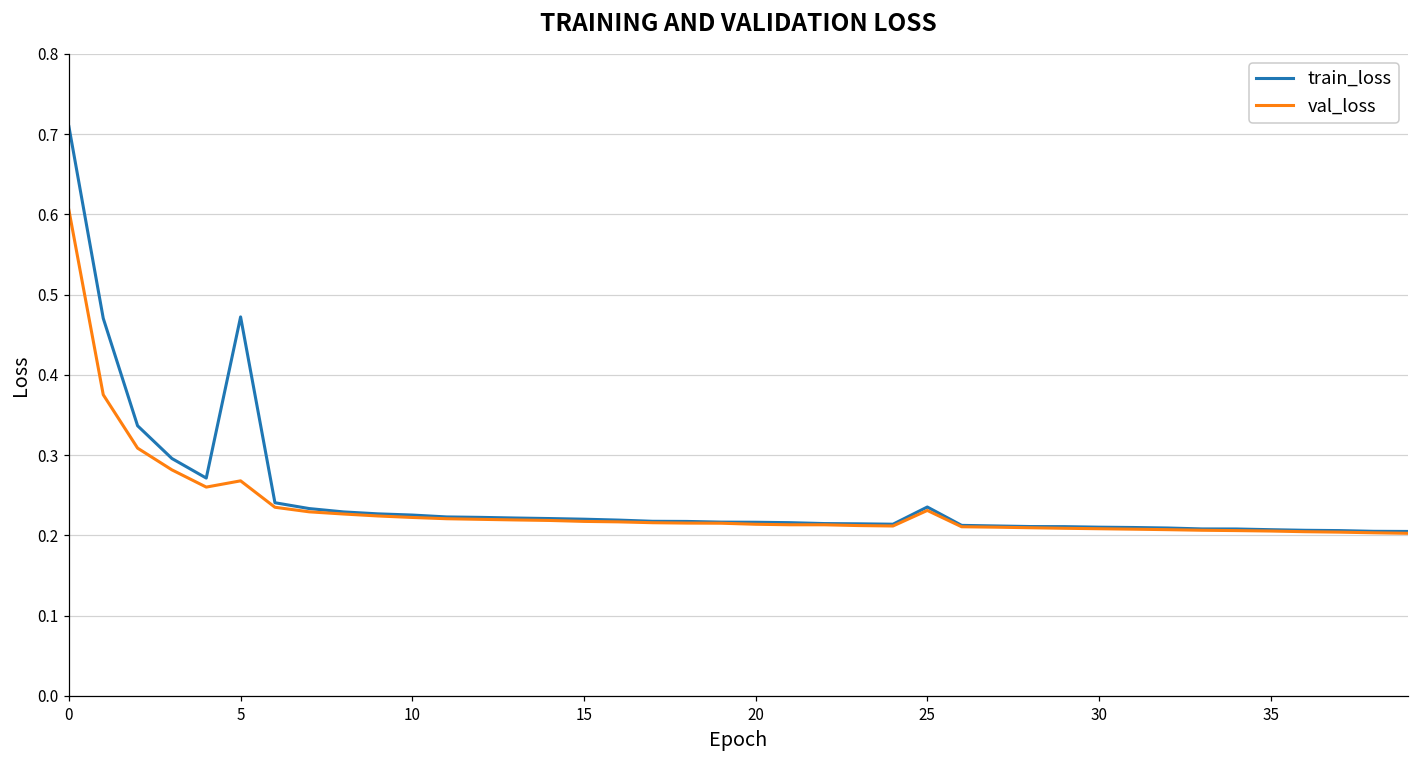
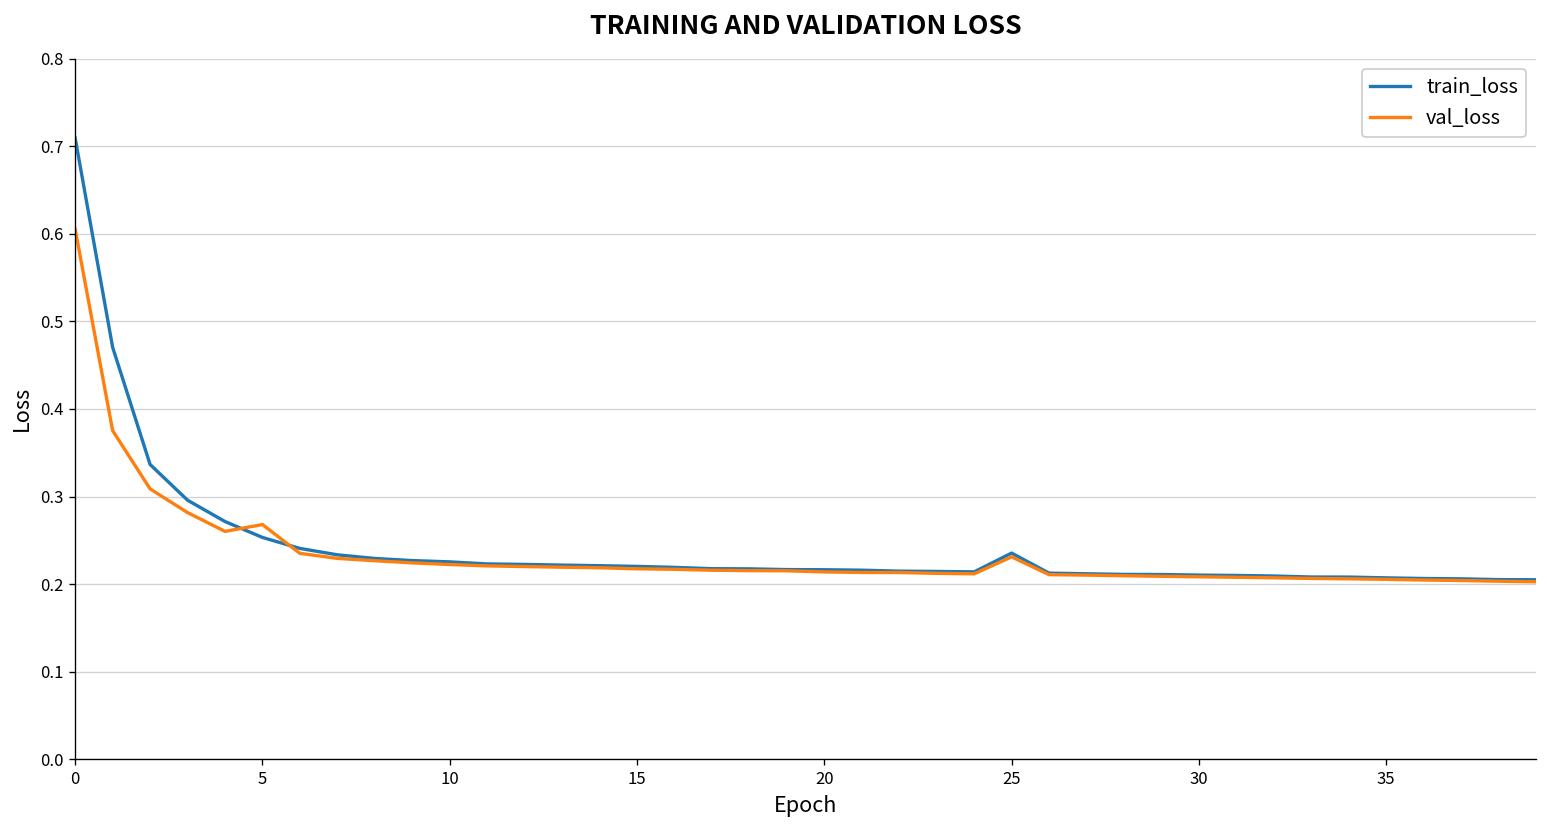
train_loss, 5: 0.47 -> 0.25
